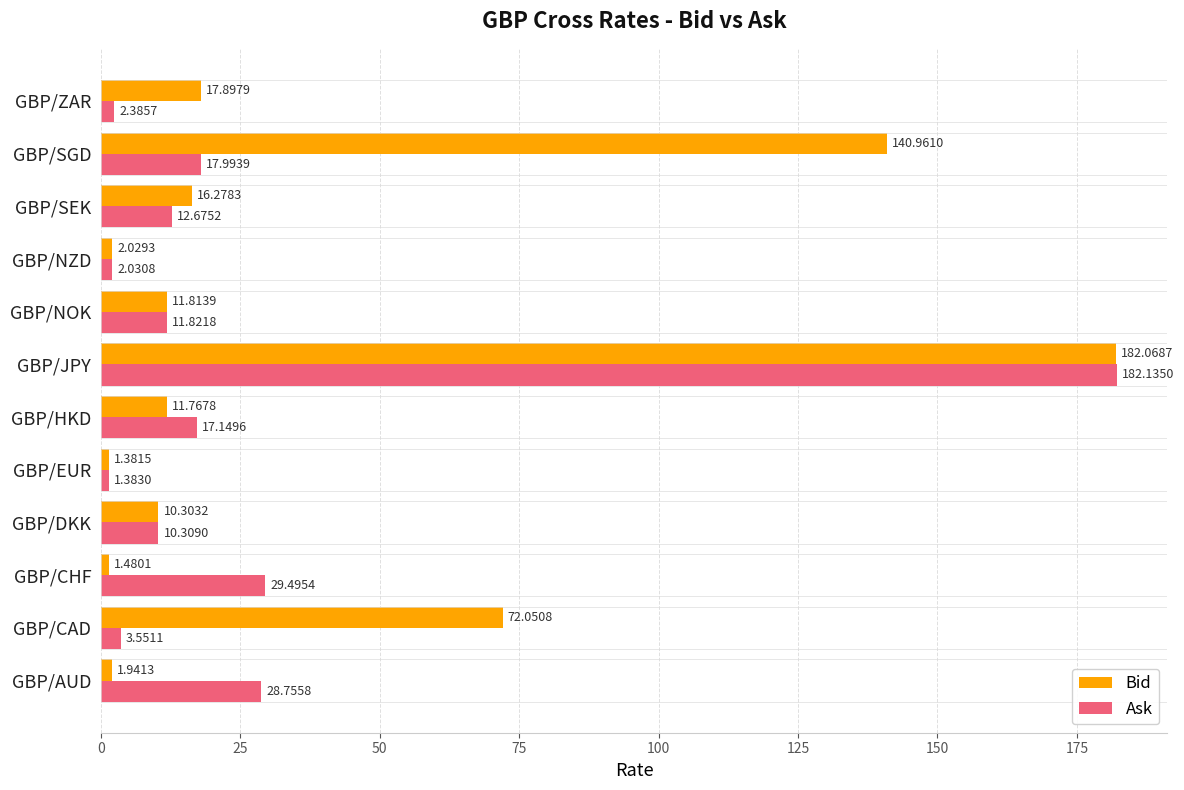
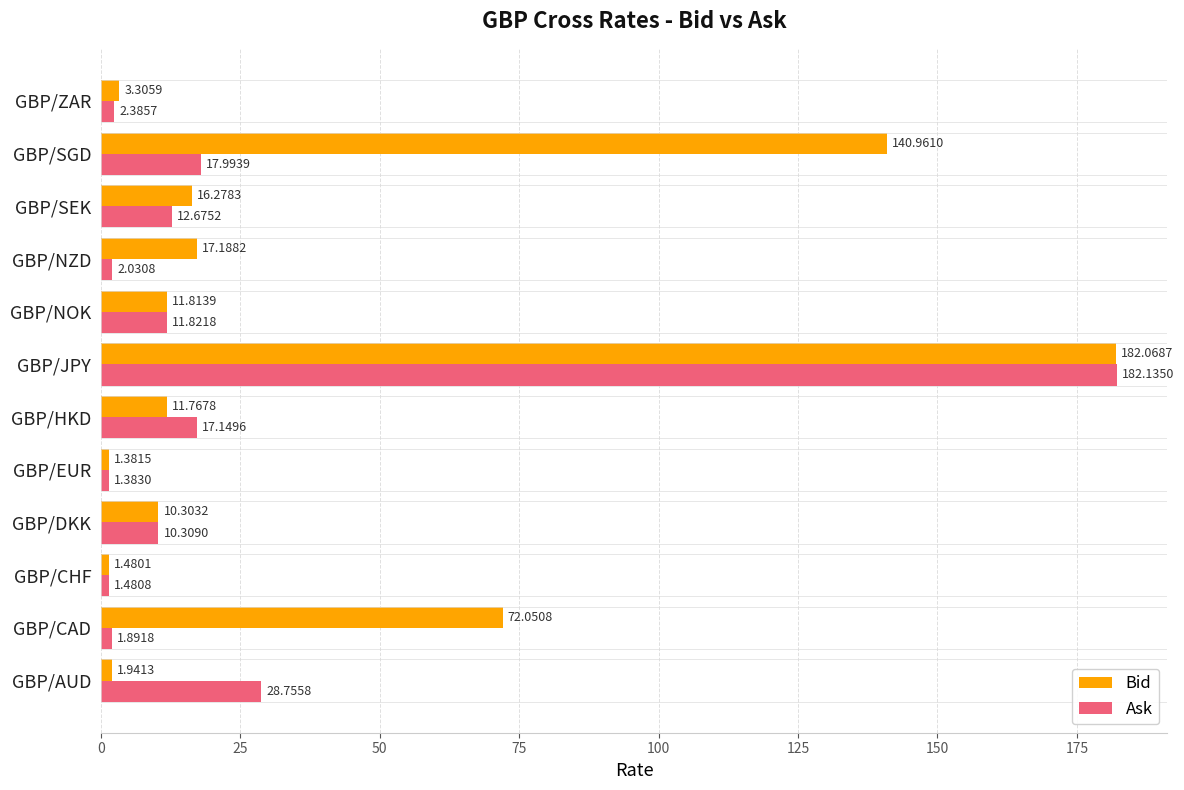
Bid, GBP/ZAR: 17.8979 -> 3.3059
Bid, GBP/NZD: 2.0293 -> 17.1882
Ask, GBP/CHF: 29.4954 -> 1.4808
Ask, GBP/CAD: 3.5511 -> 1.8918
